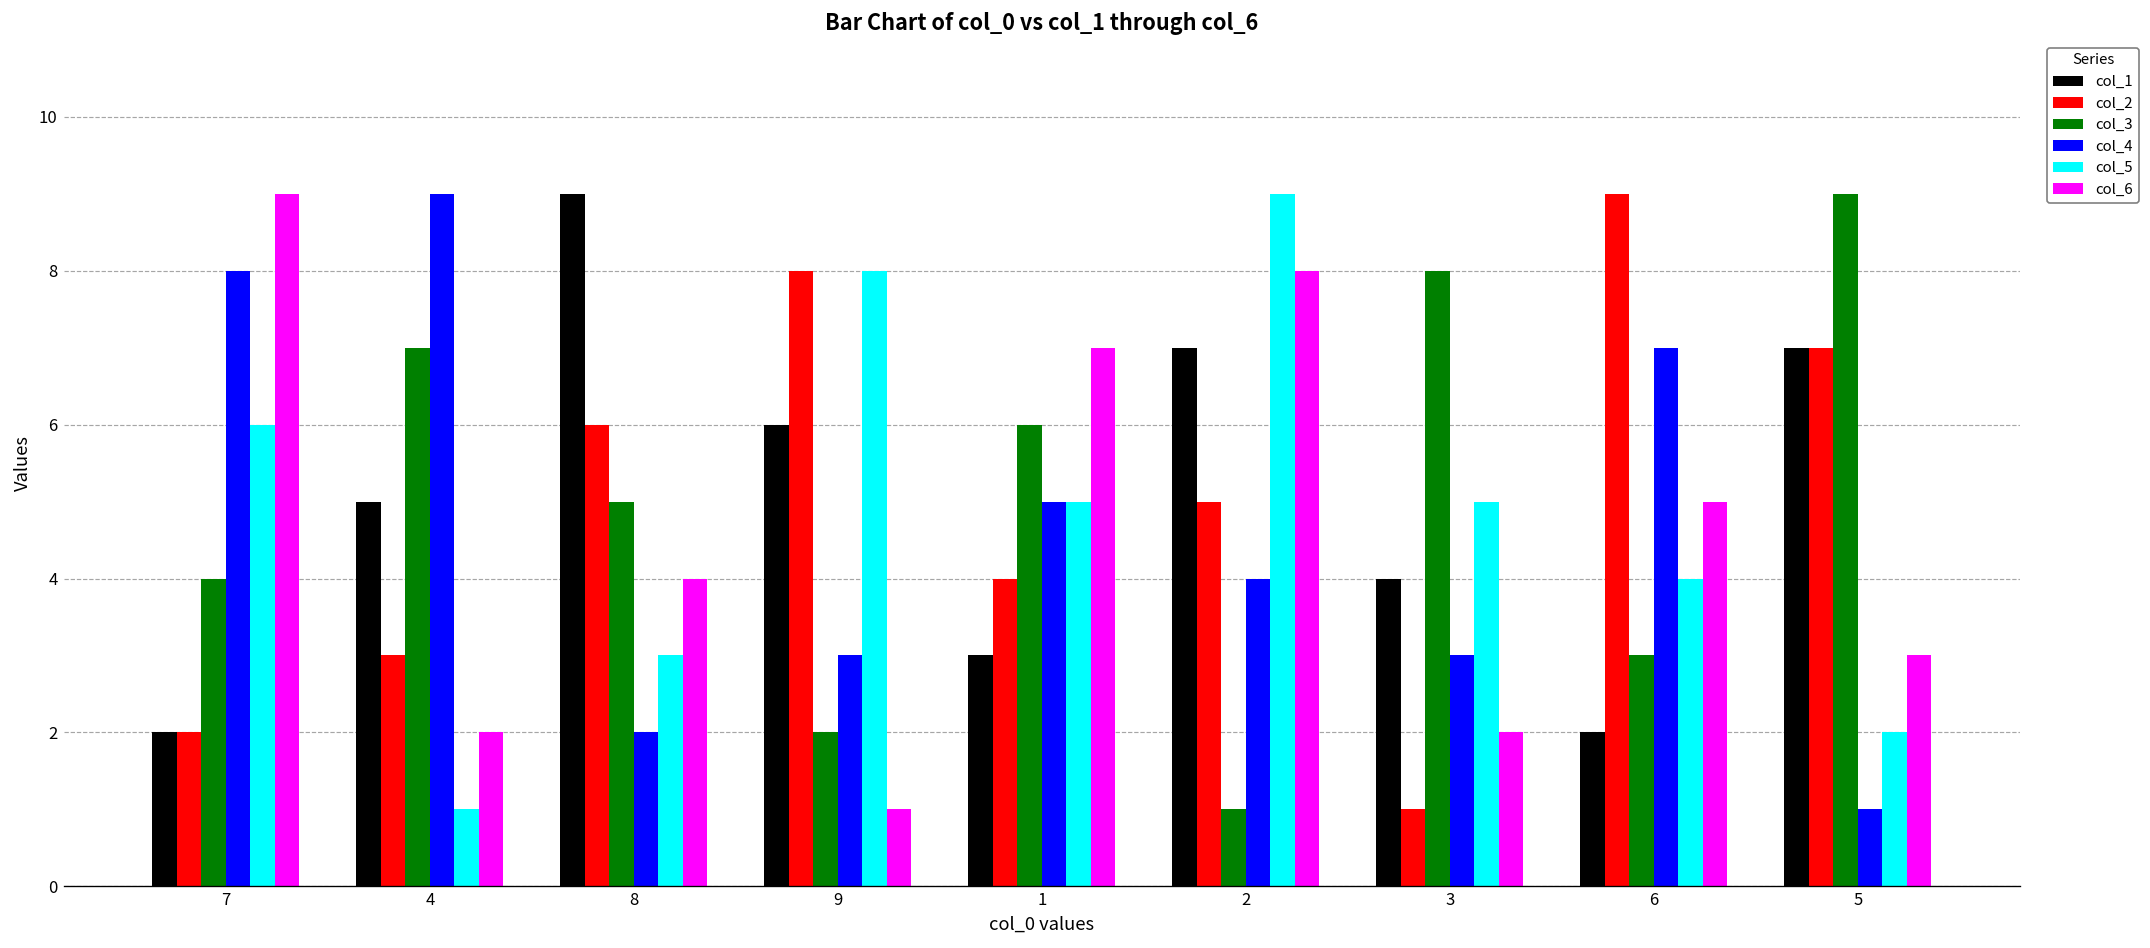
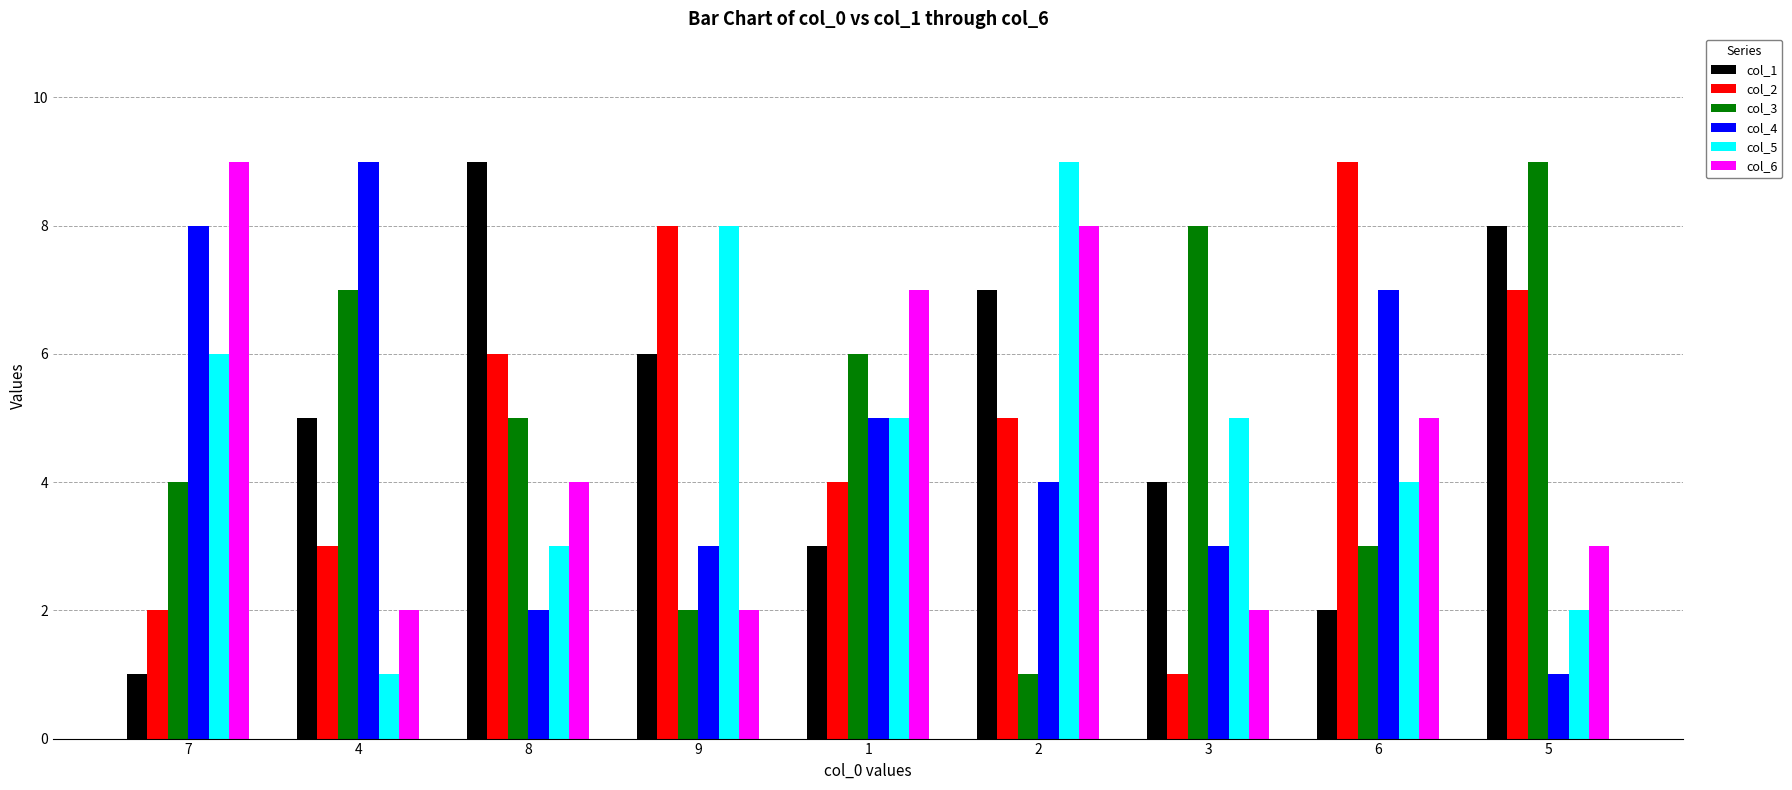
col_1, 7: 2 -> 1
col_6, 9: 1 -> 2
col_1, 5: 7 -> 8
